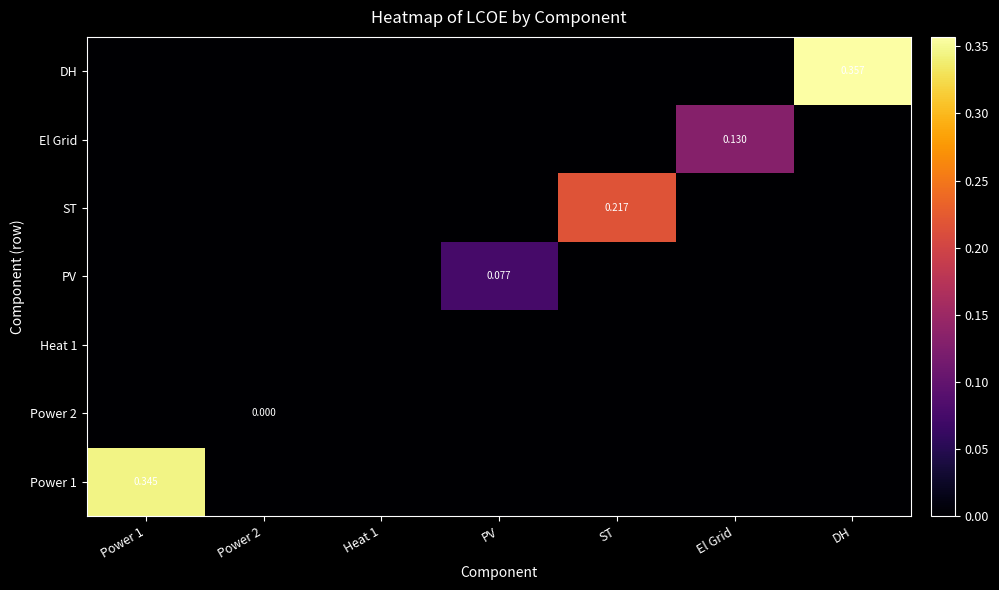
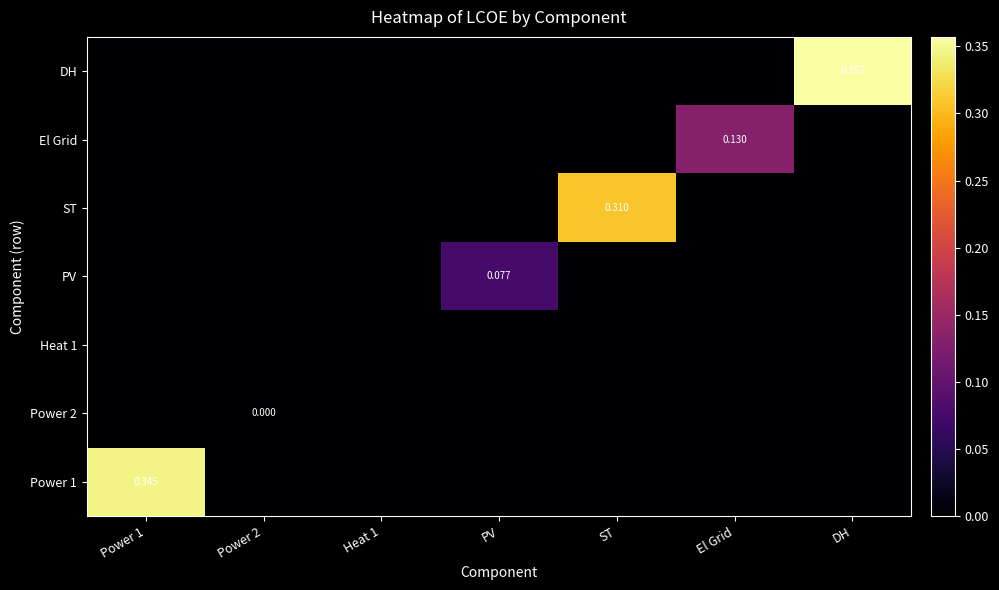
ST, ST: 0.217 -> 0.310
